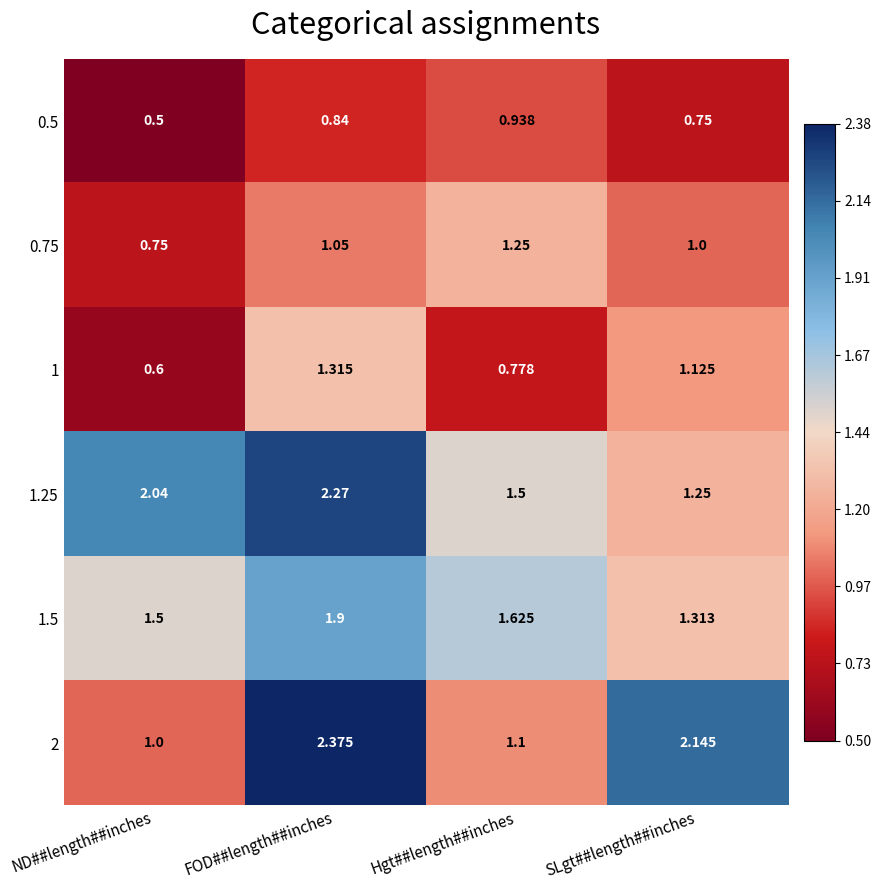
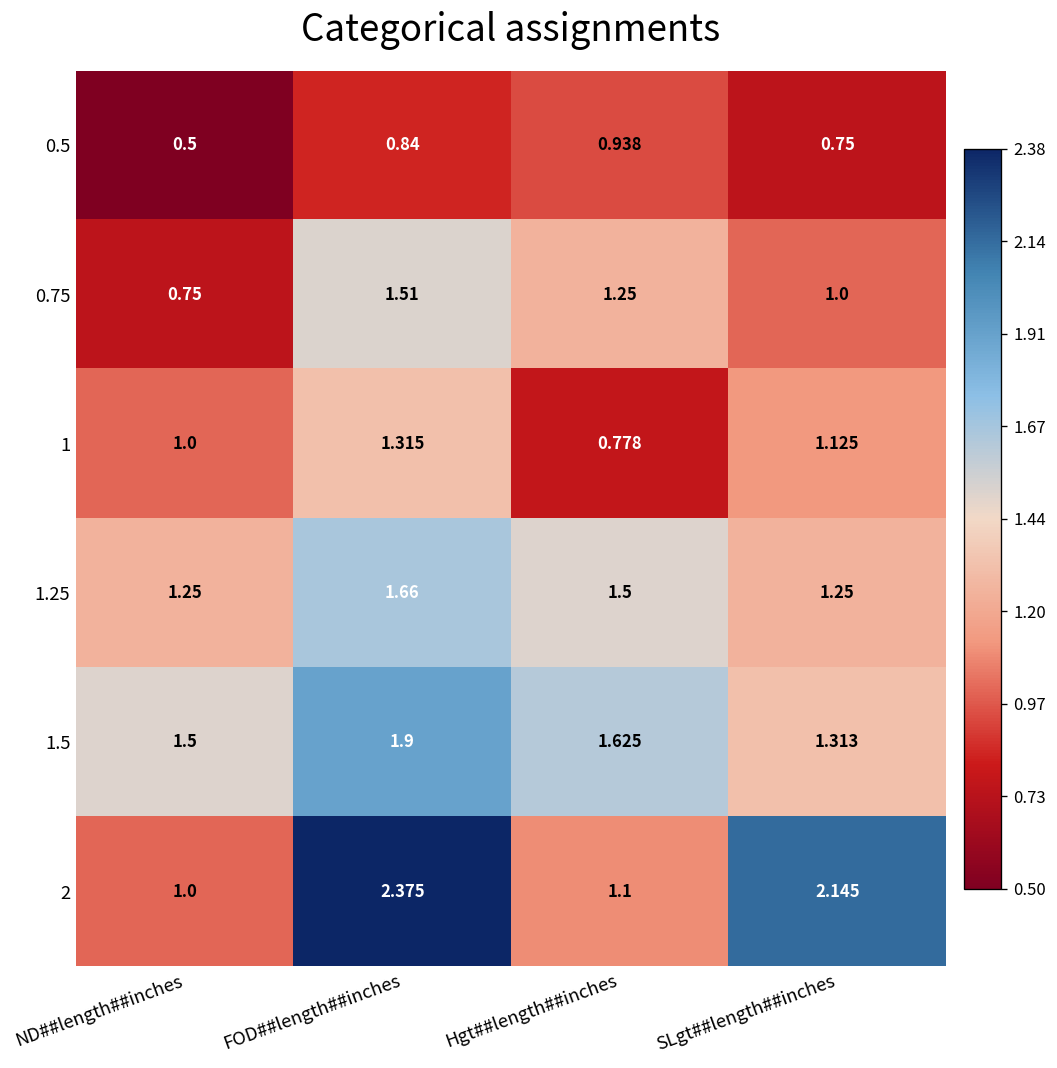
0.75, FOD##length##inches: 1.05 -> 1.51
1, ND##length##inches: 0.6 -> 1.0
1.25, ND##length##inches: 2.04 -> 1.25
1.25, FOD##length##inches: 2.27 -> 1.66
